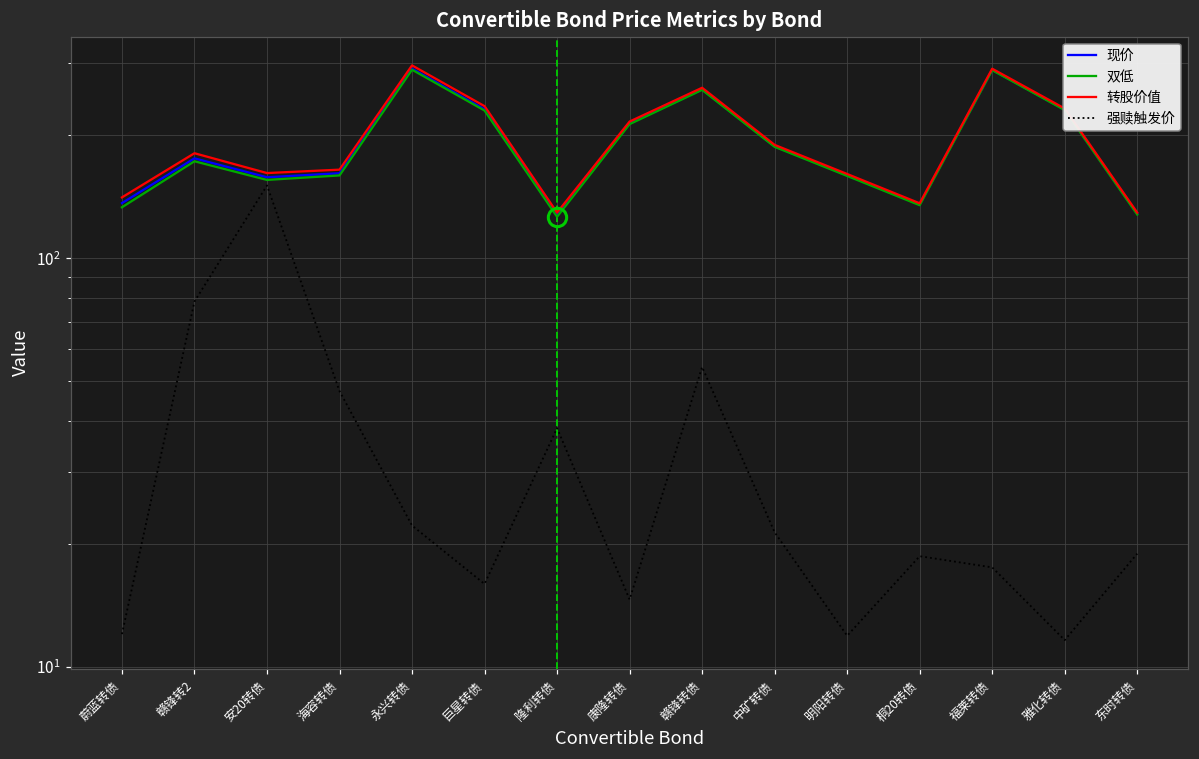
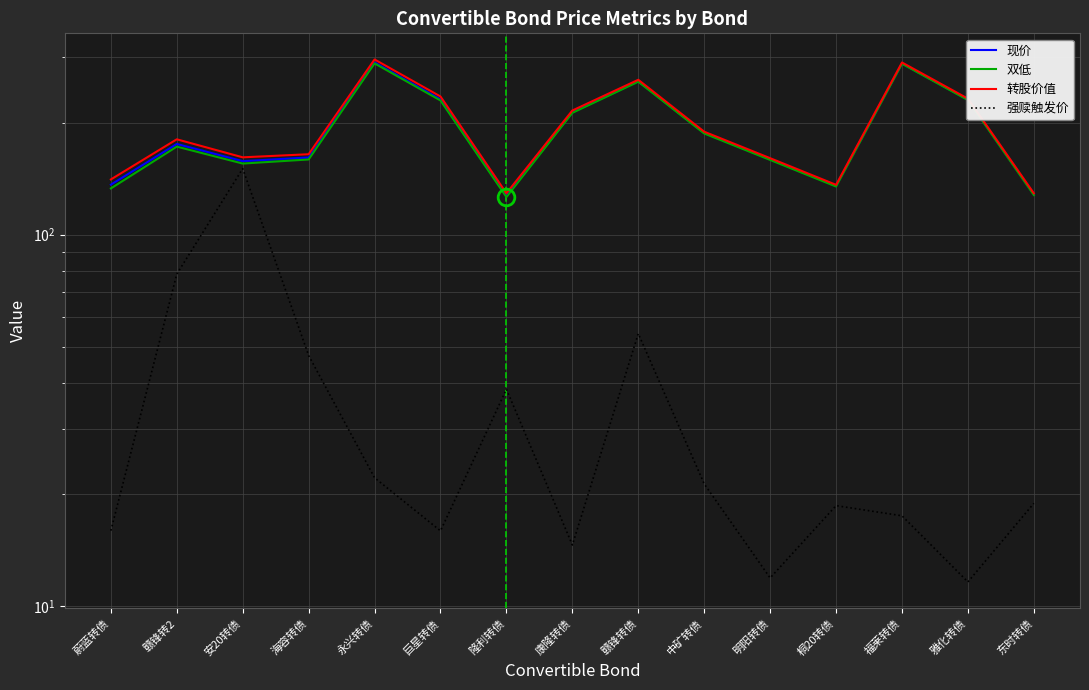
强赎触发价, 蔚蓝转债: 12.0 -> 16.0
